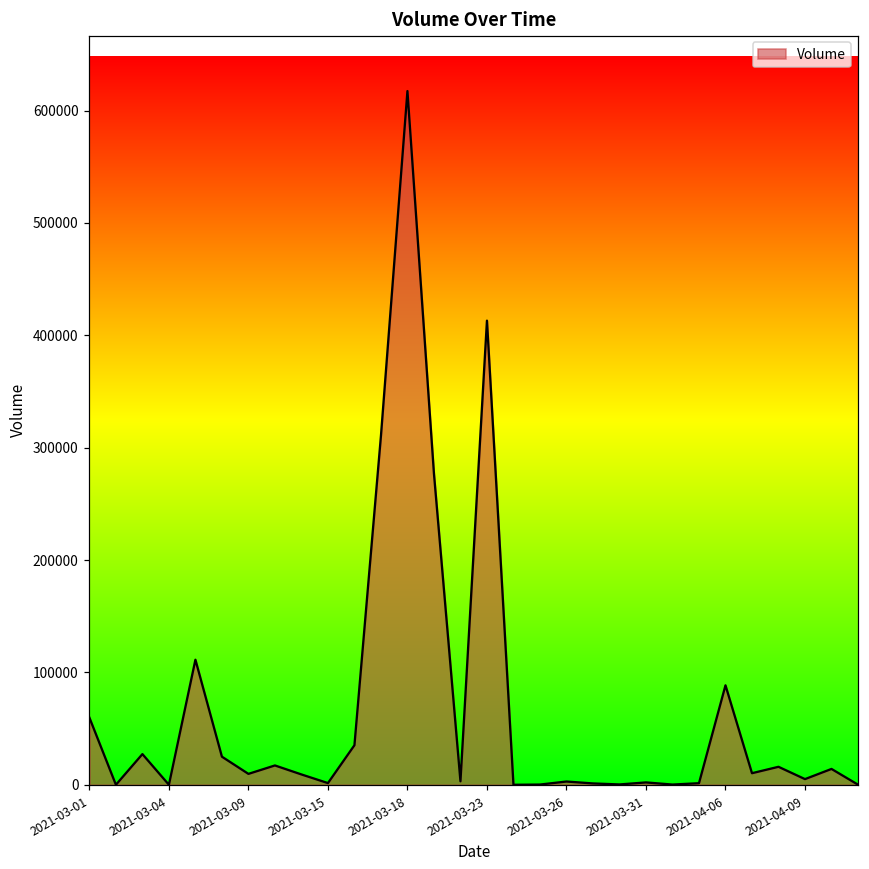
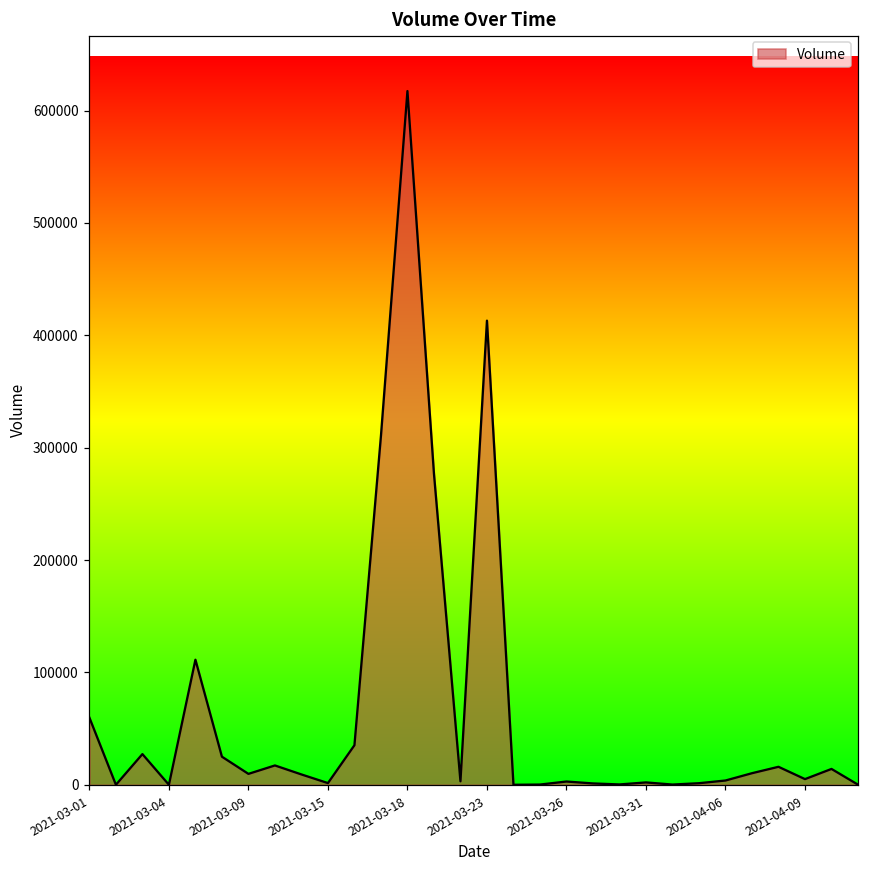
2021-04-06: 89000 -> 4000
